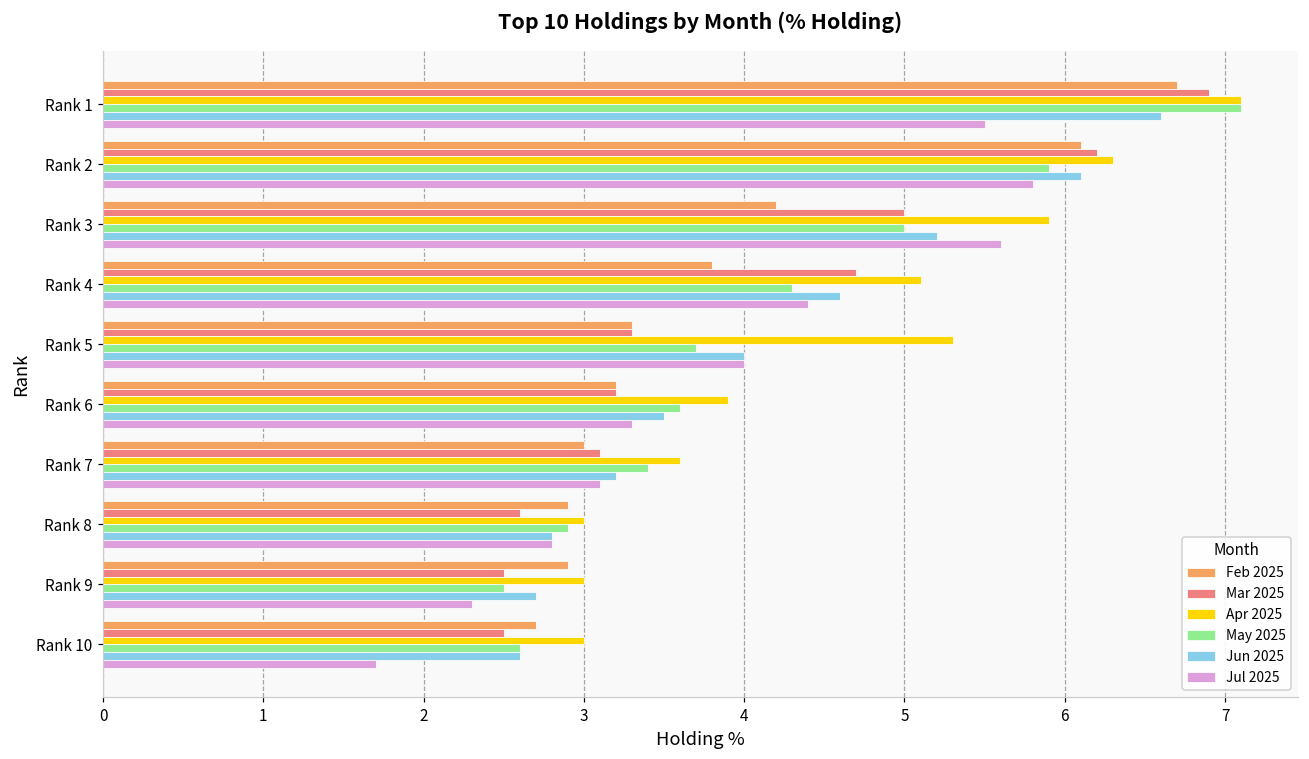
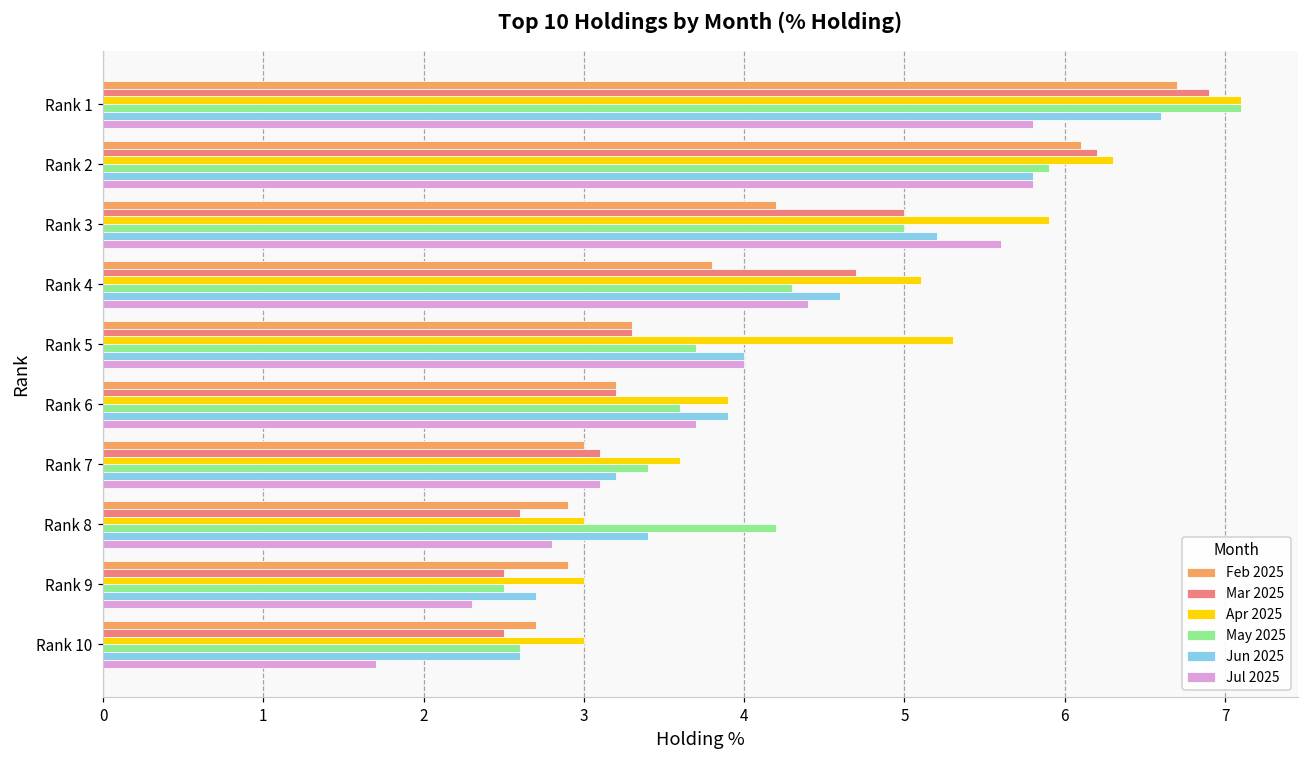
Jul 2025, Rank 1: 5.5 -> 5.8
Jun 2025, Rank 2: 6.1 -> 5.8
Jun 2025, Rank 6: 3.5 -> 3.9
Jul 2025, Rank 6: 3.3 -> 3.7
May 2025, Rank 8: 2.9 -> 4.2
Jun 2025, Rank 8: 2.8 -> 3.4
